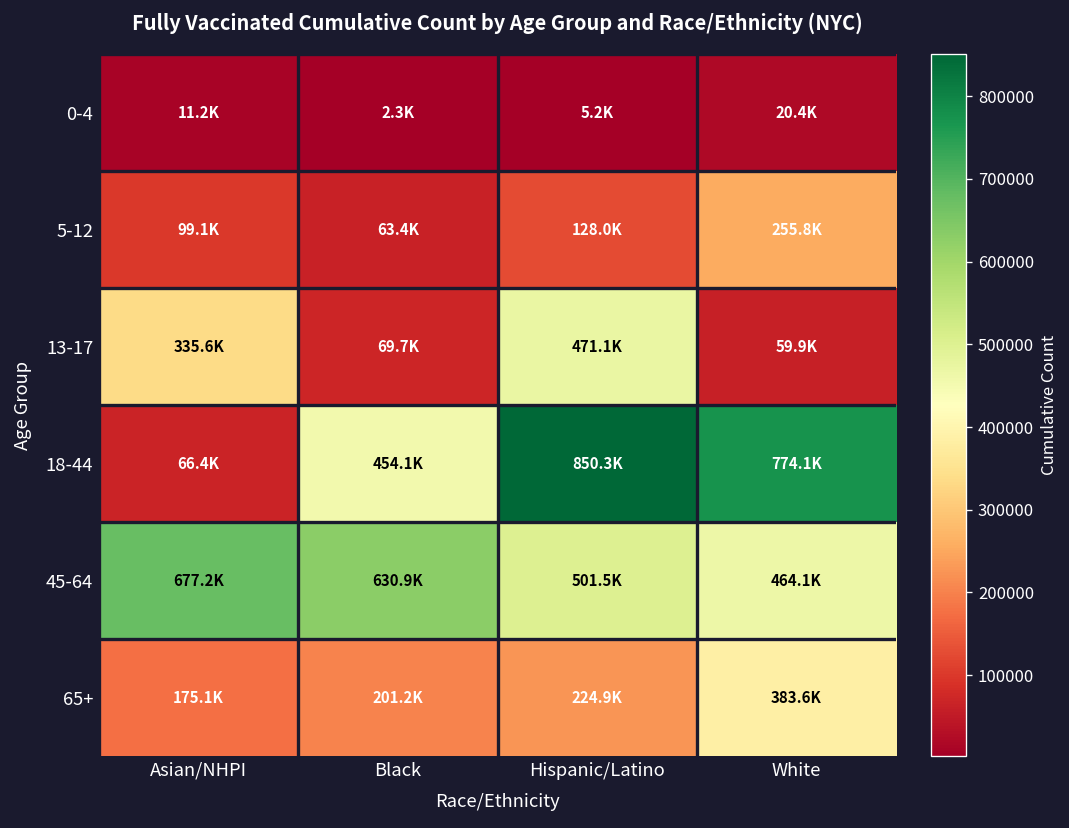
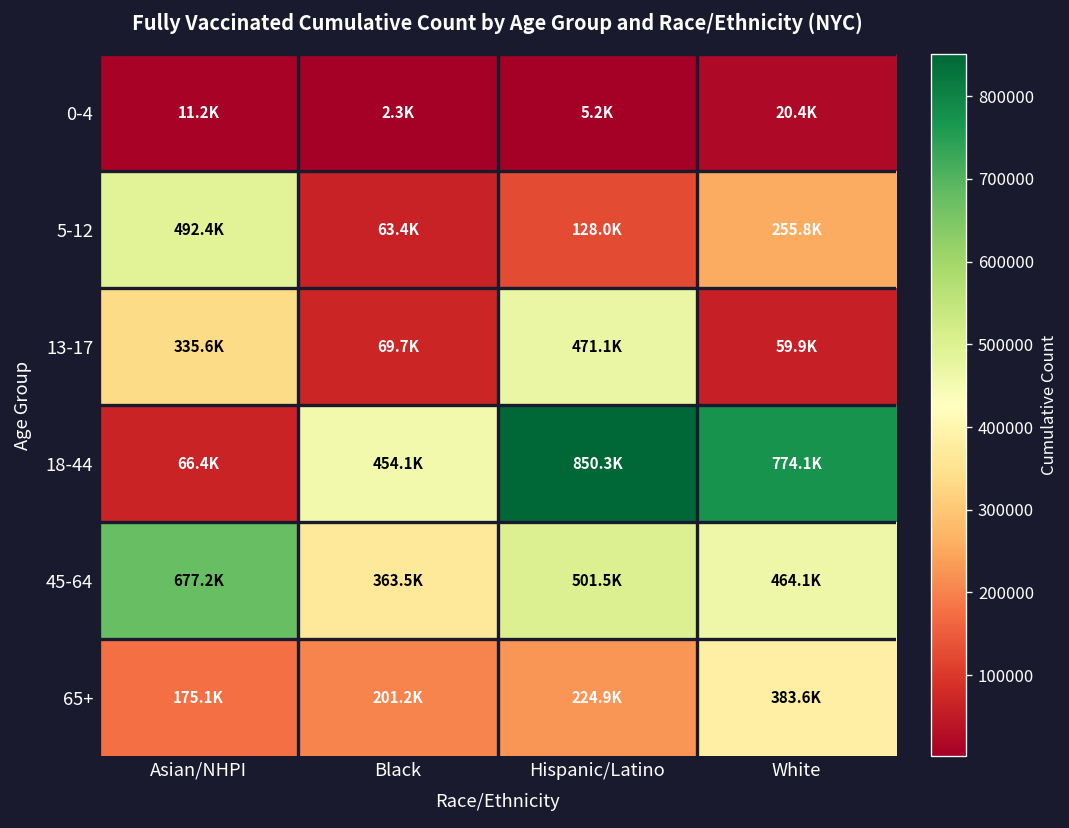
5-12, Asian/NHPI: 99.1K -> 492.4K
45-64, Black: 630.9K -> 363.5K
